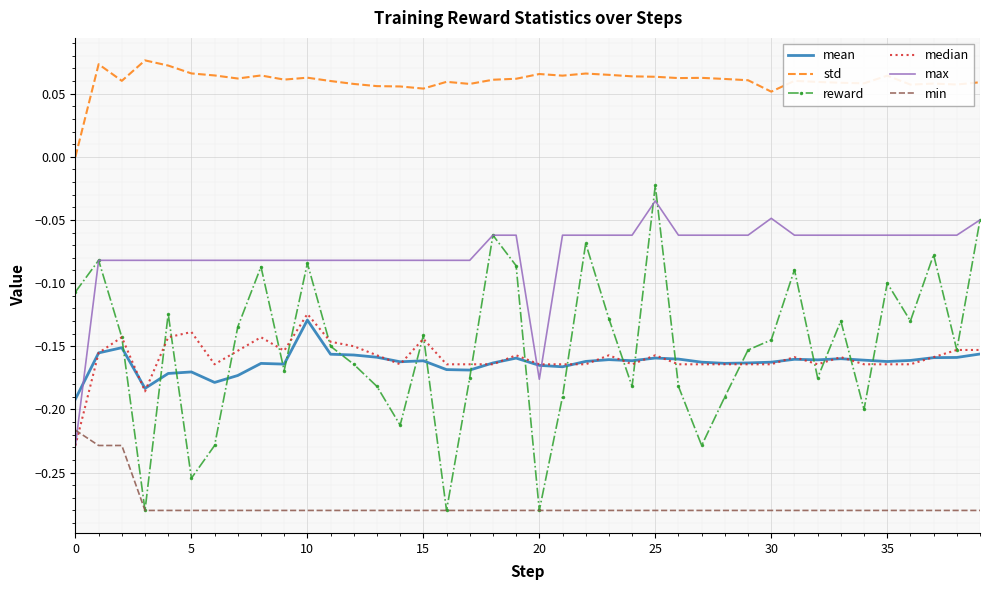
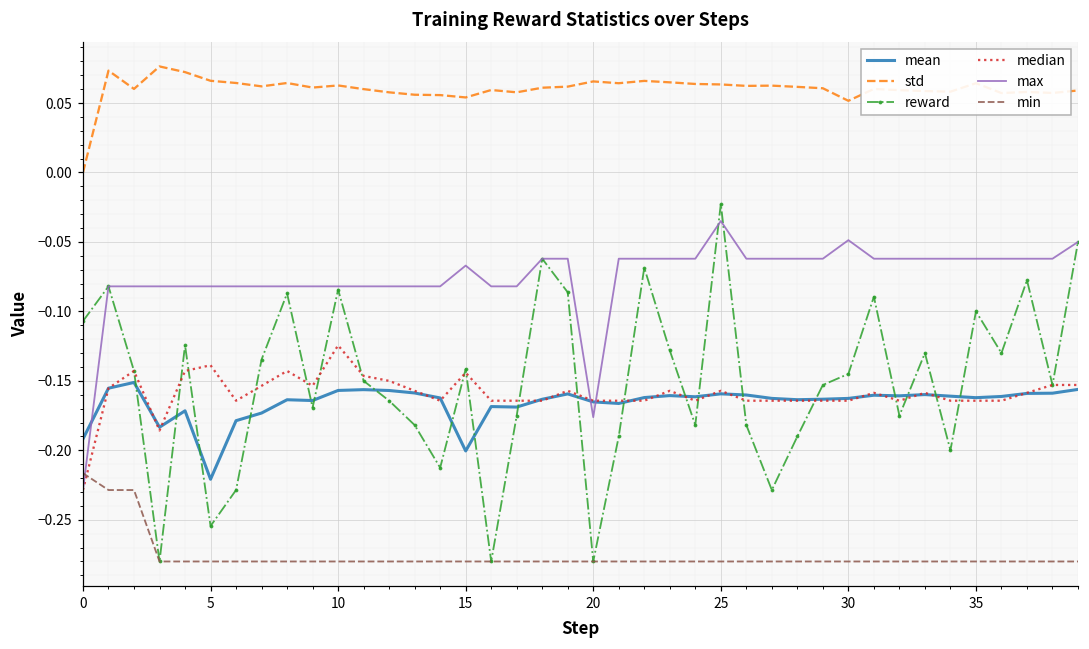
mean, 5: -0.170 -> -0.221
mean, 10: -0.129 -> -0.157
mean, 15: -0.162 -> -0.200
max, 15: -0.082 -> -0.067
